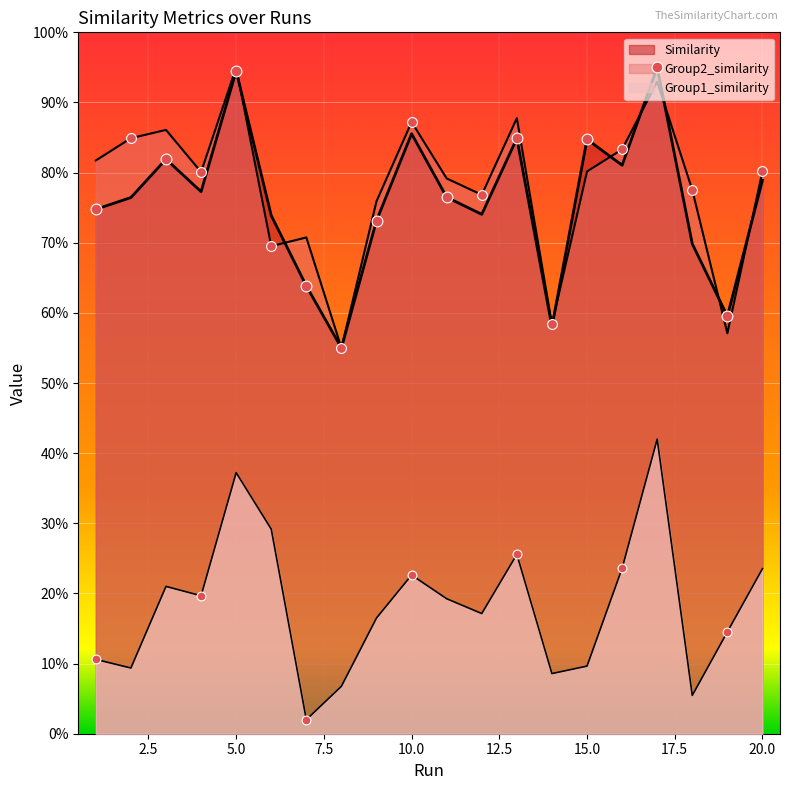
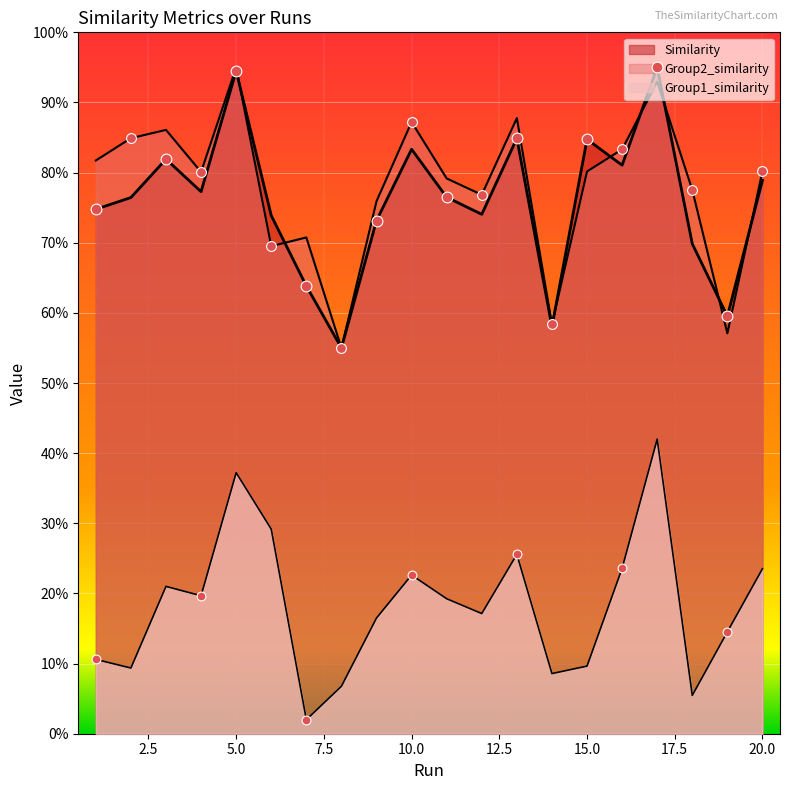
Similarity, 10.0: 86% -> 83%
